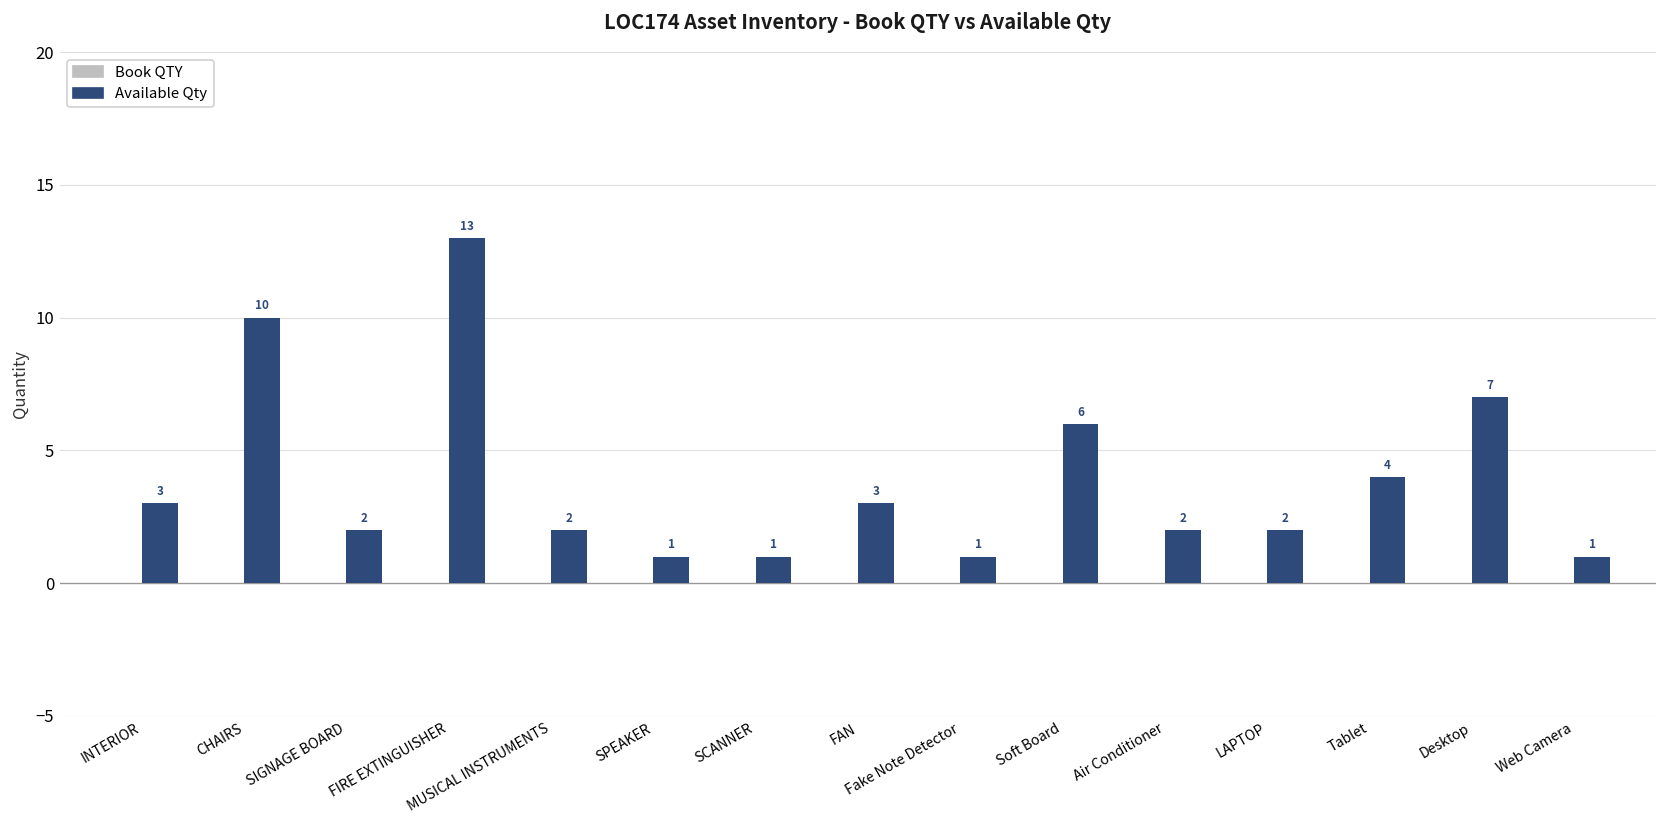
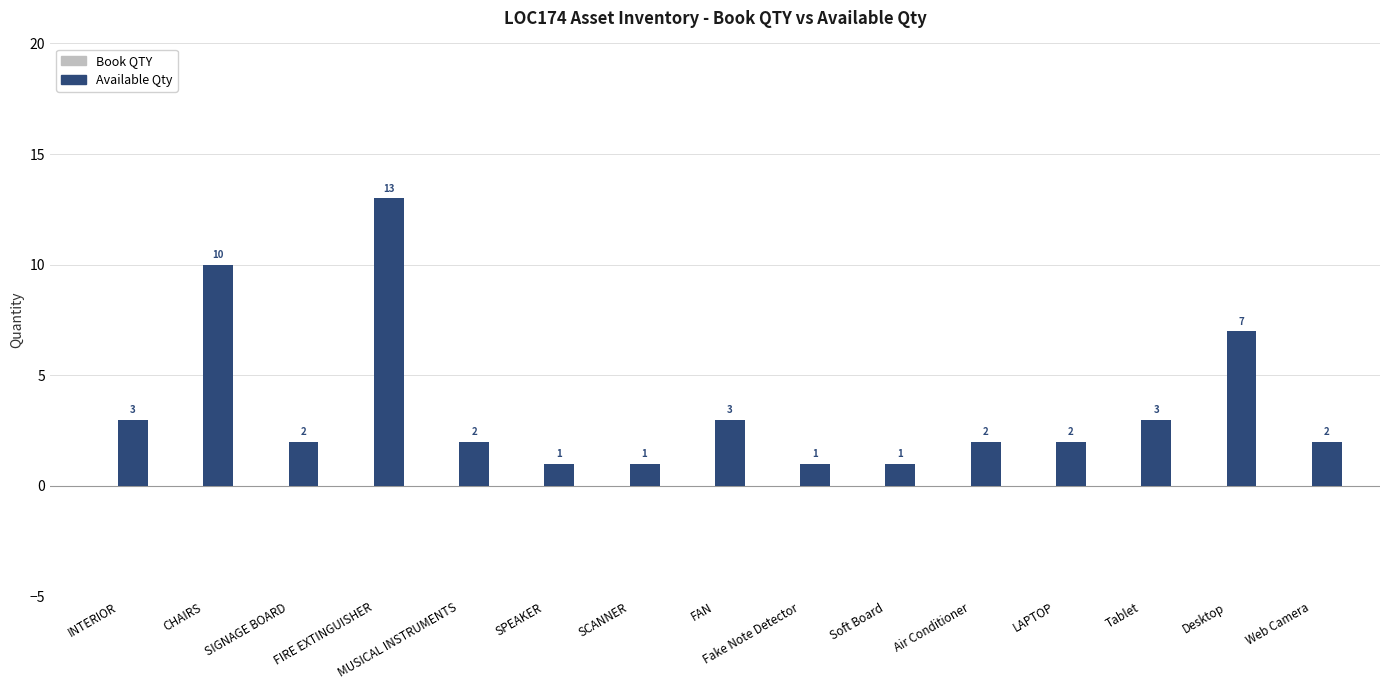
Available Qty, Soft Board: 6 -> 1
Available Qty, Tablet: 4 -> 3
Available Qty, Web Camera: 1 -> 2
